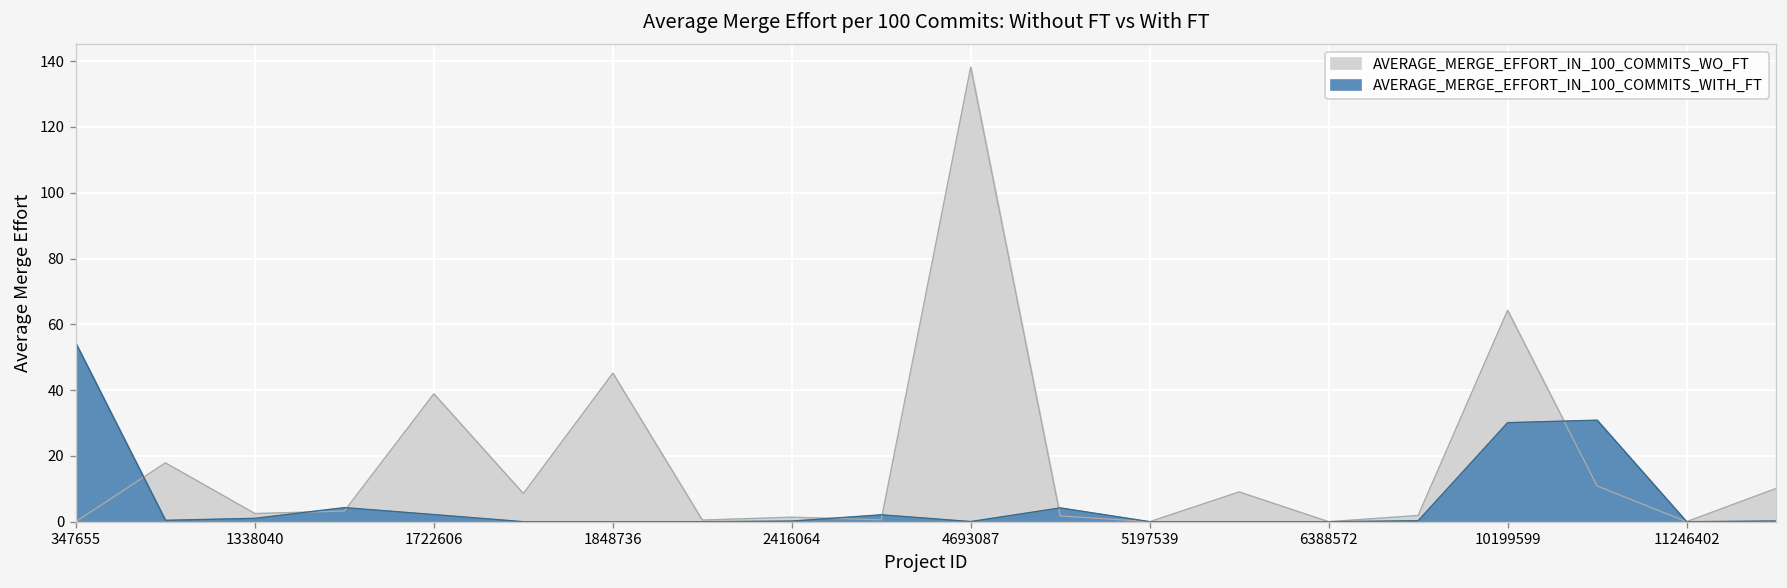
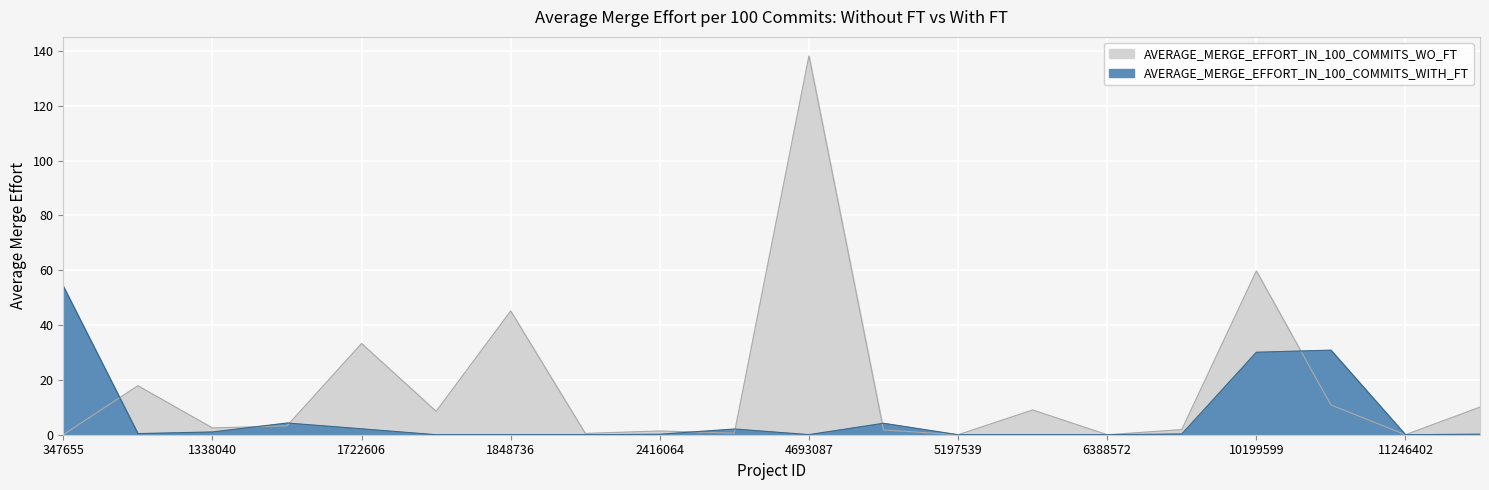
AVERAGE_MERGE_EFFORT_IN_100_COMMITS_WO_FT, 1722606: 39 -> 33
AVERAGE_MERGE_EFFORT_IN_100_COMMITS_WO_FT, 10199599: 64 -> 60
